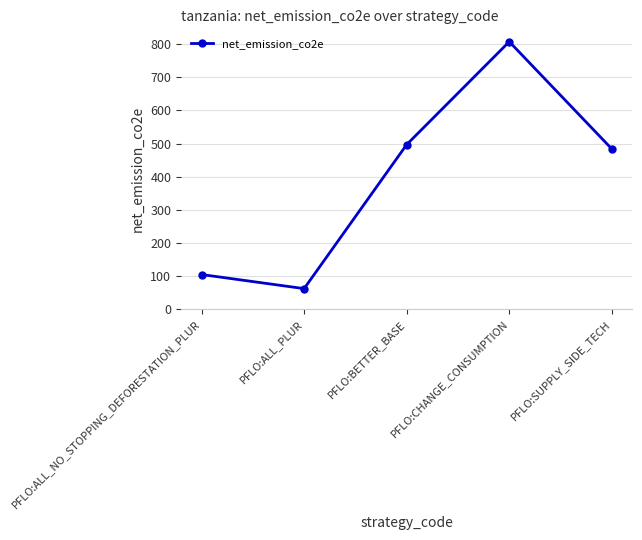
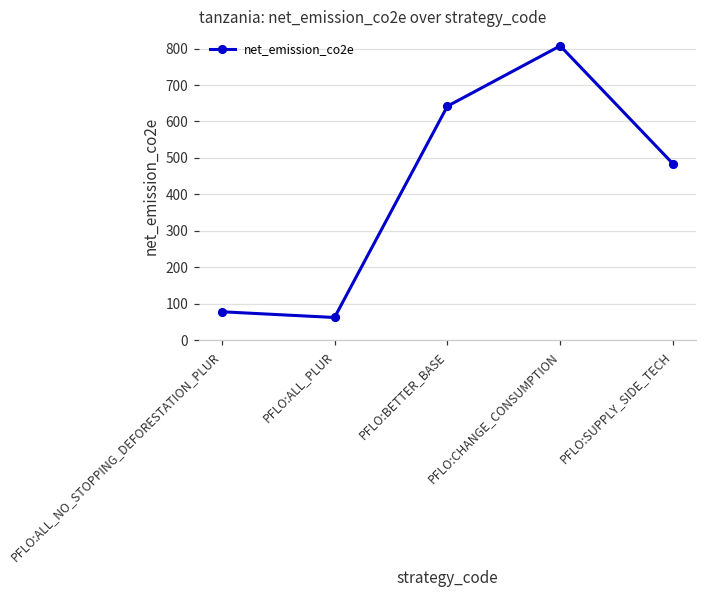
PFLO:ALL_NO_STOPPING_DEFORESTATION_PLUR: 100 -> 80
PFLO:BETTER_BASE: 500 -> 640
